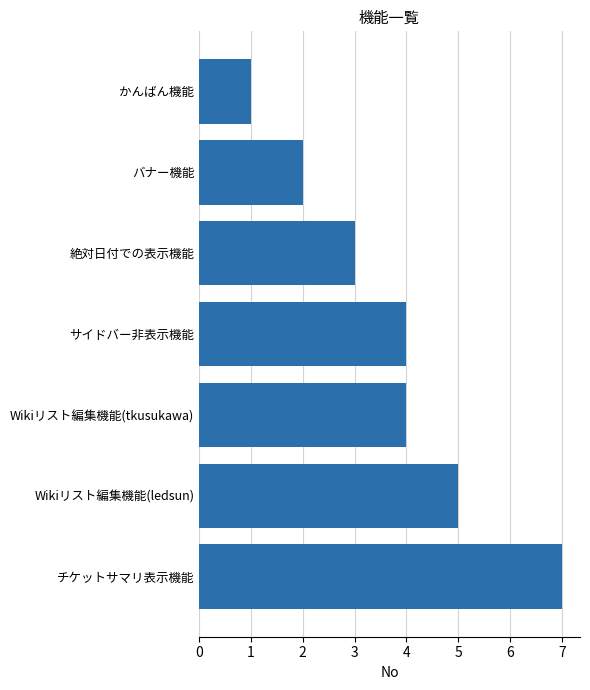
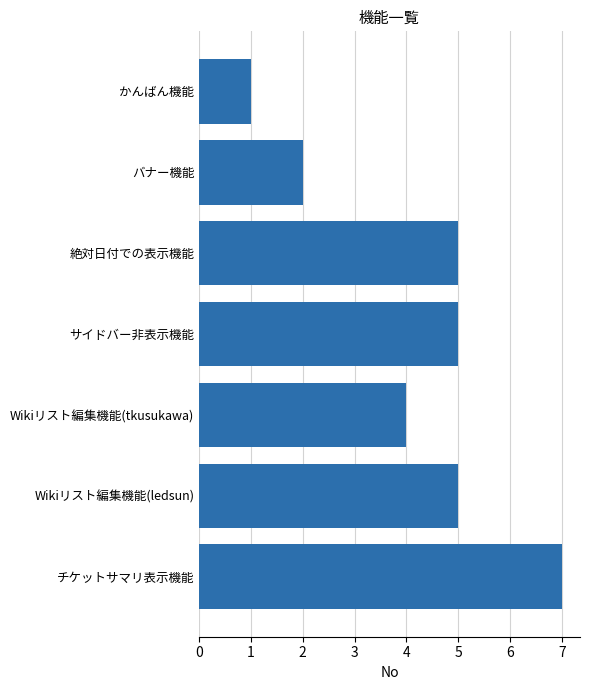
絶対日付での表示機能: 3 -> 5
サイドバー非表示機能: 4 -> 5
